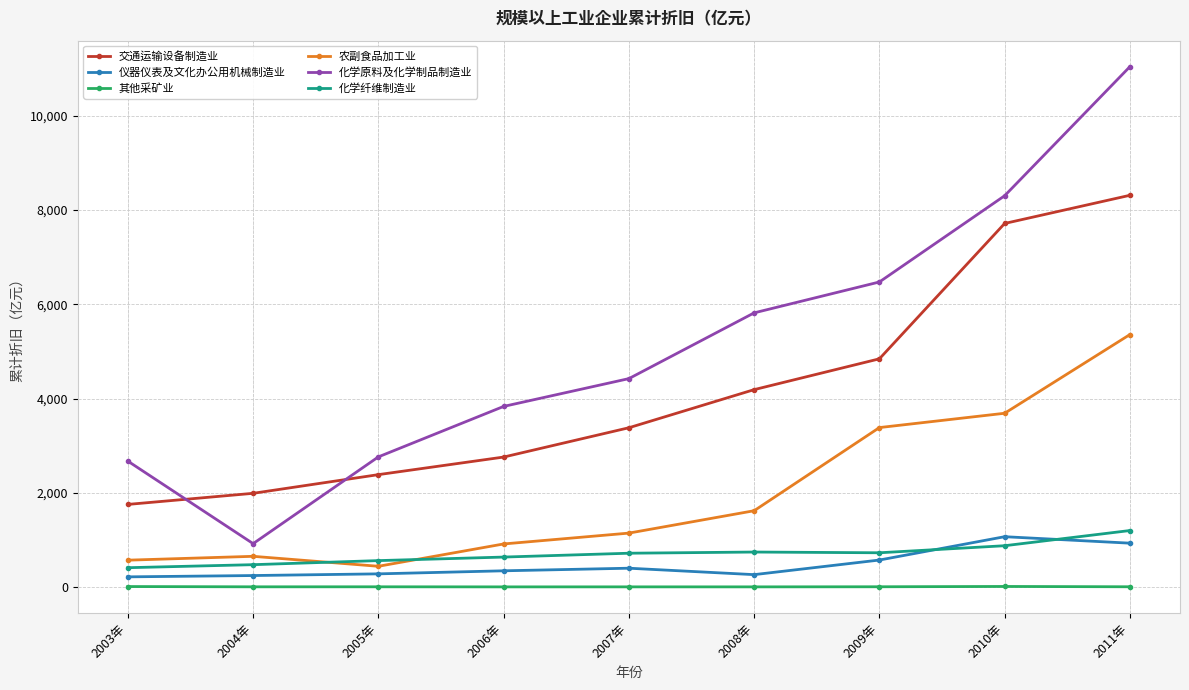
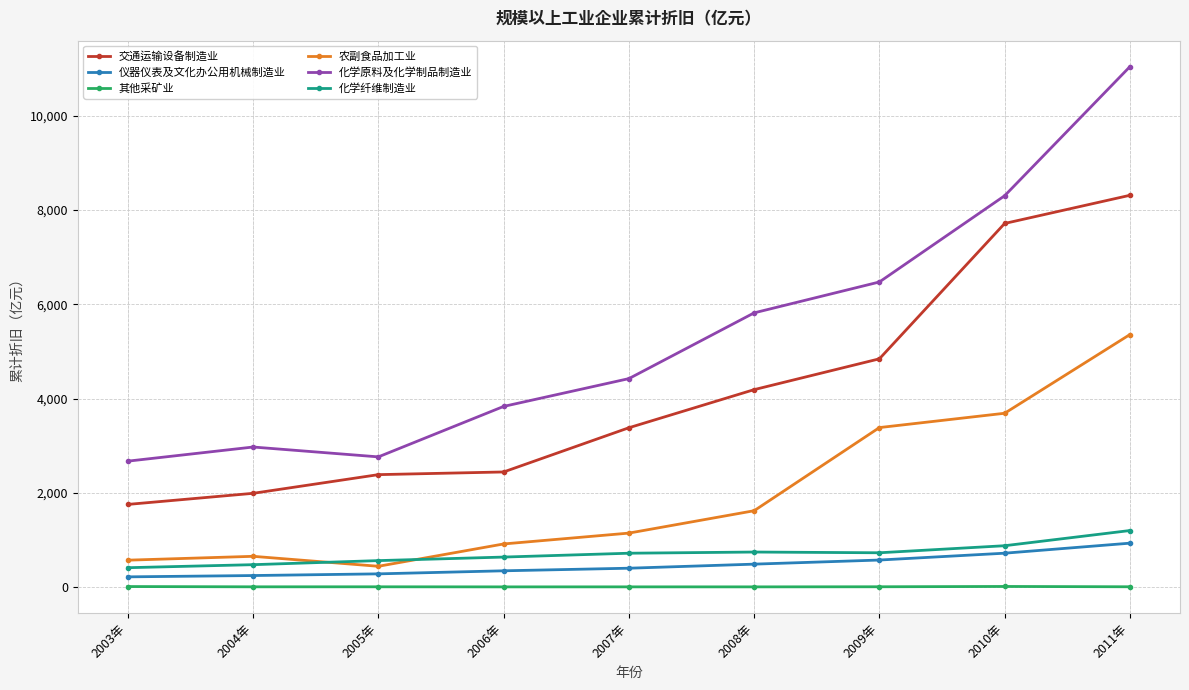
化学原料及化学制品制造业, 2004年: 900 -> 3,000
交通运输设备制造业, 2006年: 2,800 -> 2,400
仪器仪表及文化办公用机械制造业, 2008年: 300 -> 500
仪器仪表及文化办公用机械制造业, 2010年: 1,100 -> 700
